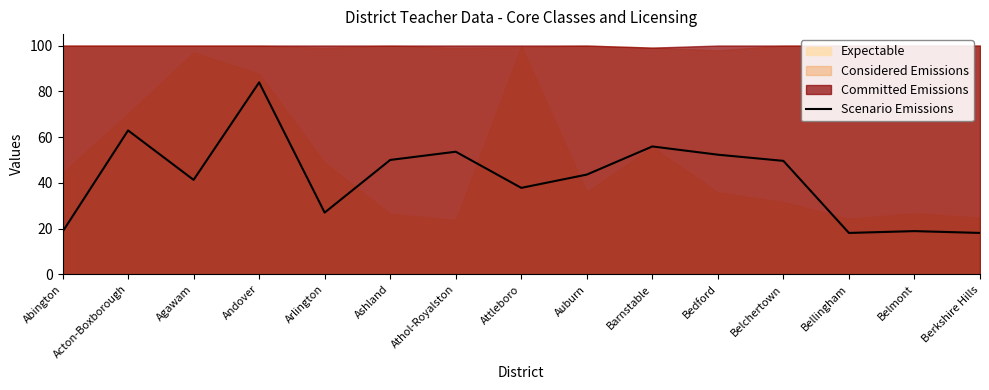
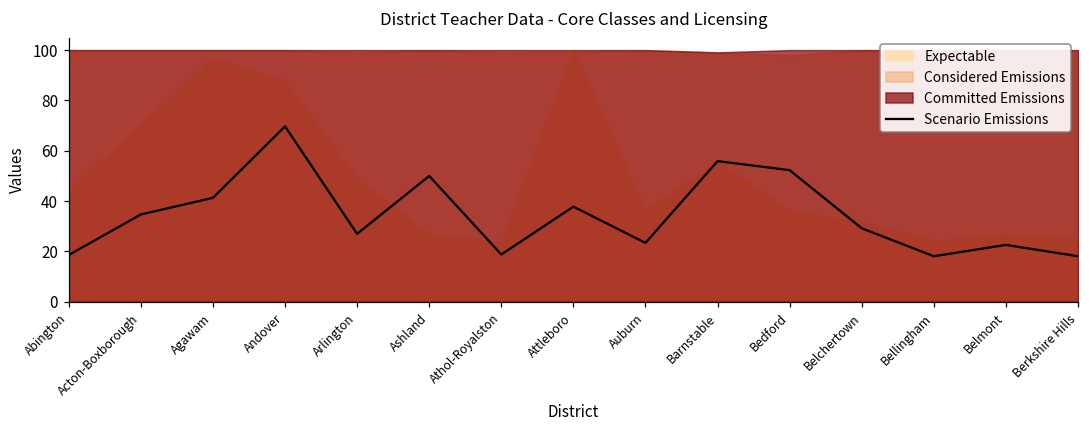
Scenario Emissions, Acton-Boxborough: 63 -> 35
Scenario Emissions, Andover: 84 -> 70
Scenario Emissions, Athol-Royalston: 54 -> 19
Scenario Emissions, Auburn: 44 -> 23
Scenario Emissions, Belchertown: 50 -> 29
Scenario Emissions, Belmont: 19 -> 23
